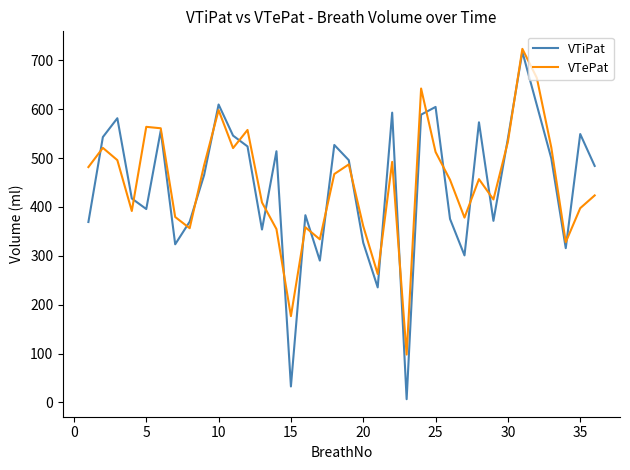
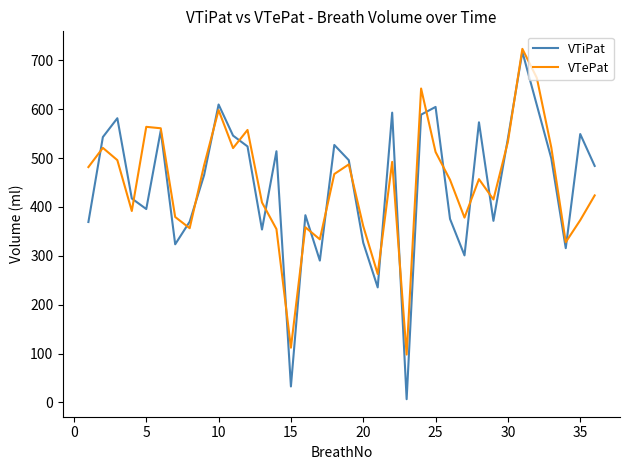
VTePat, 15: 180 -> 110
VTePat, 35: 400 -> 370
